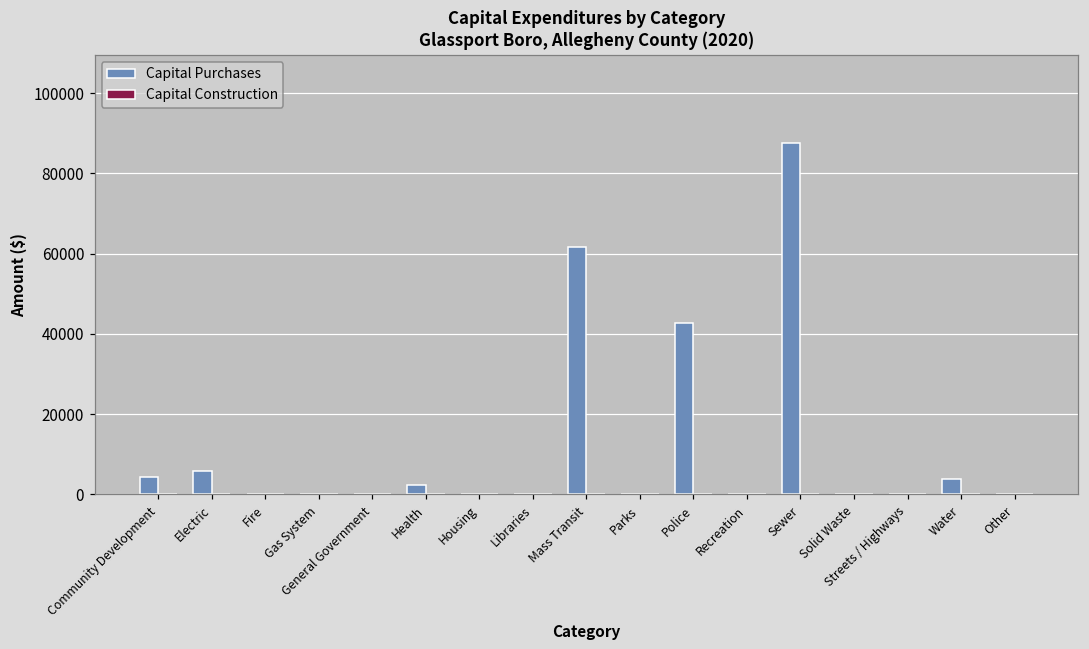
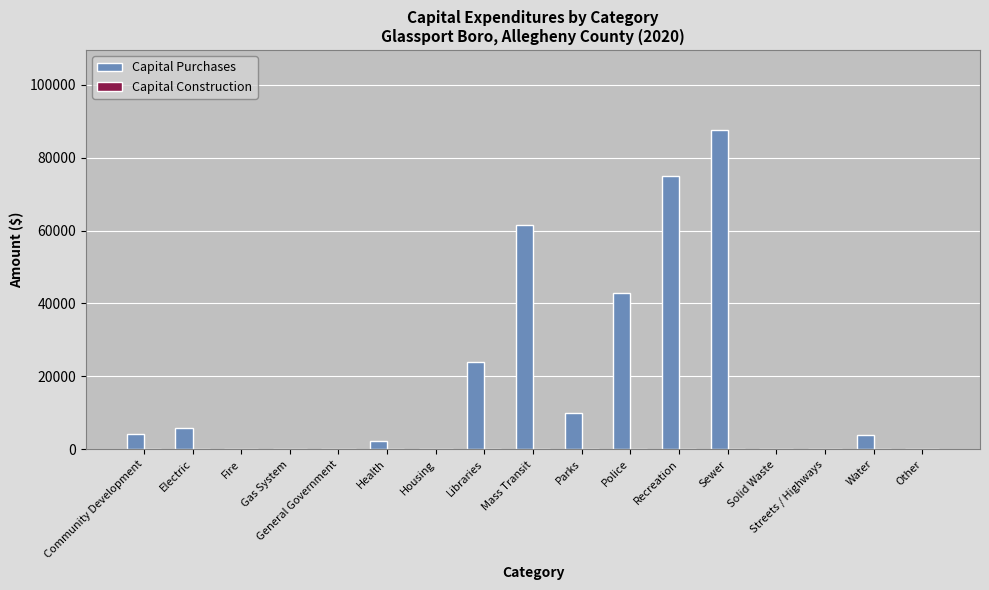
Capital Purchases, Libraries: 0 -> 24000
Capital Purchases, Parks: 0 -> 10000
Capital Purchases, Recreation: 0 -> 75000
